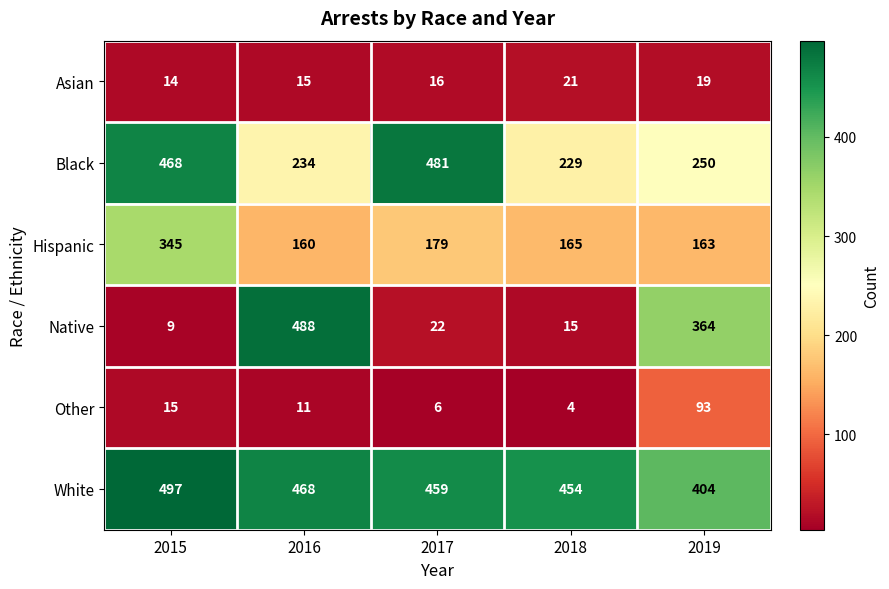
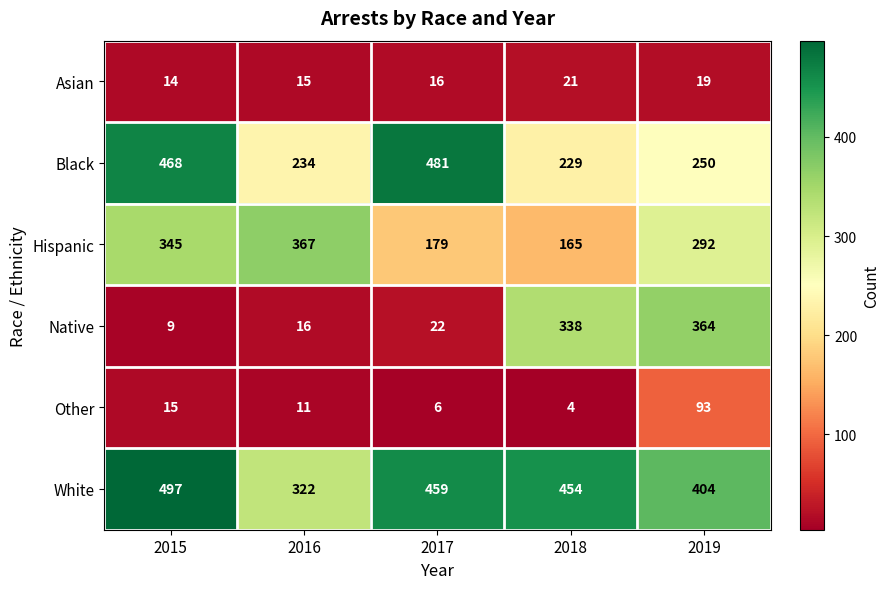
Hispanic, 2016: 160 -> 367
Hispanic, 2019: 163 -> 292
Native, 2016: 488 -> 16
Native, 2018: 15 -> 338
White, 2016: 468 -> 322
